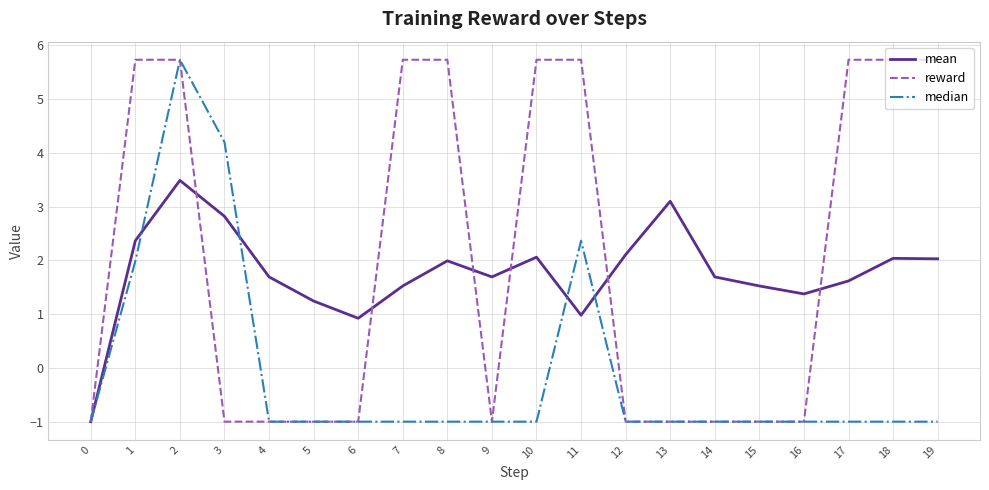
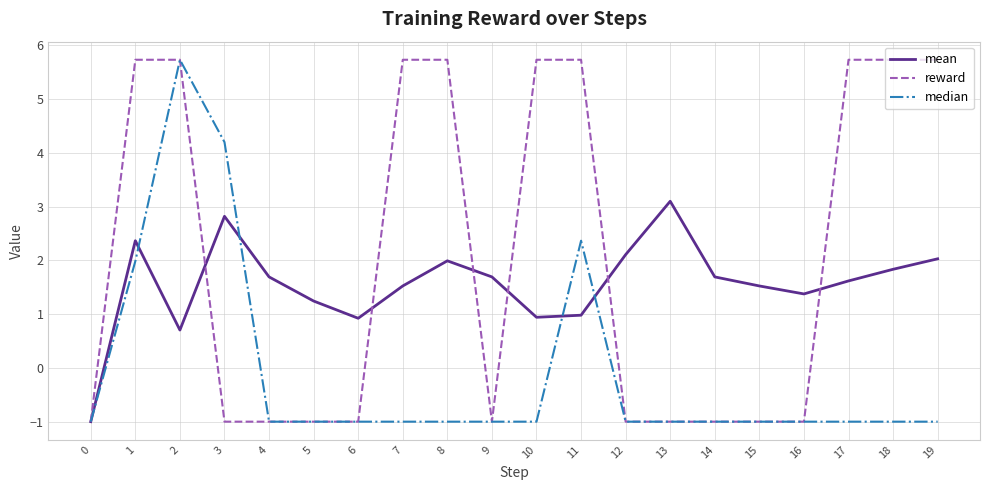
mean, 2: 3.5 -> 0.7
mean, 10: 2.1 -> 0.9
mean, 18: 2.0 -> 1.8
